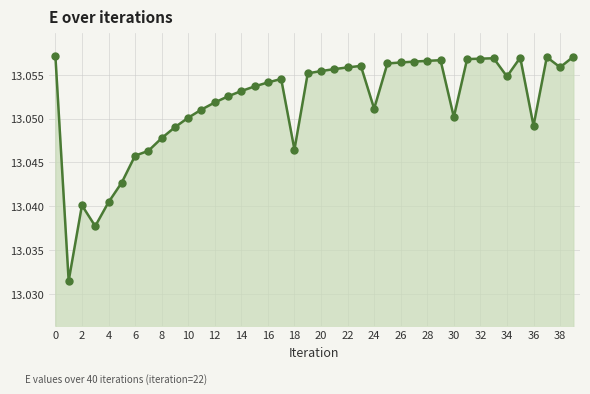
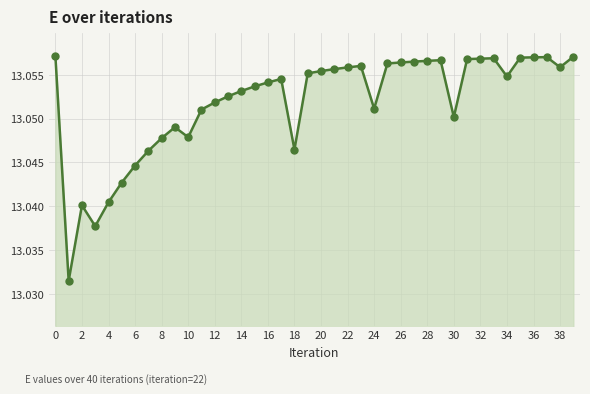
6: 13.046 -> 13.045
10: 13.050 -> 13.048
36: 13.049 -> 13.057
